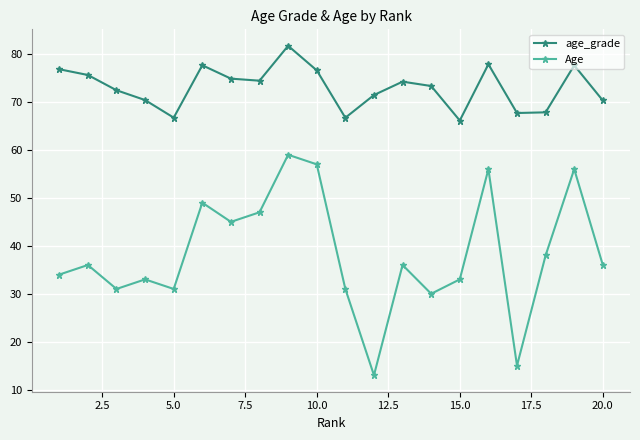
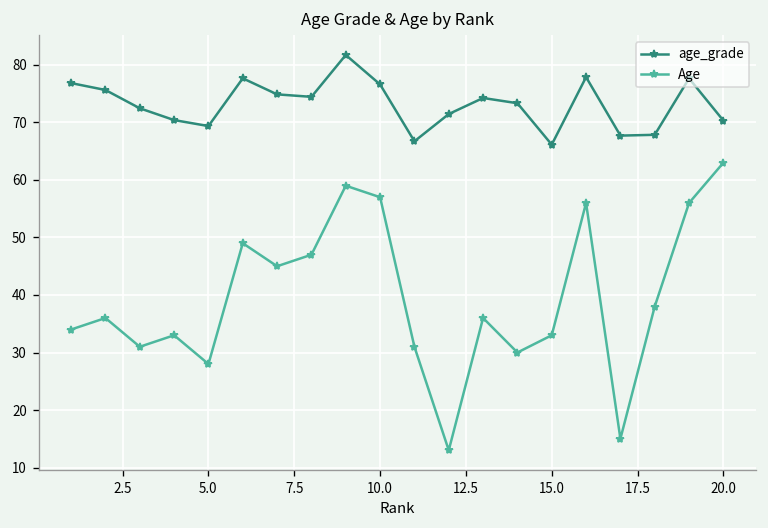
age_grade, 5.0: 67 -> 69
Age, 5.0: 31 -> 28
Age, 20.0: 36 -> 63
